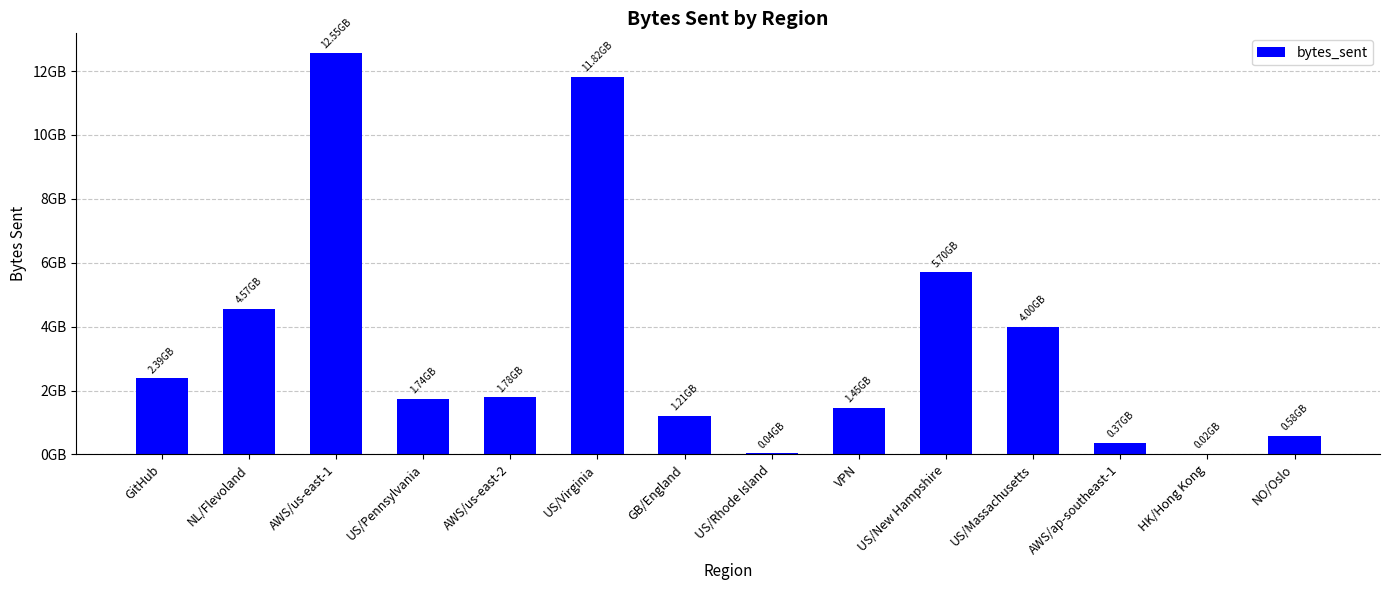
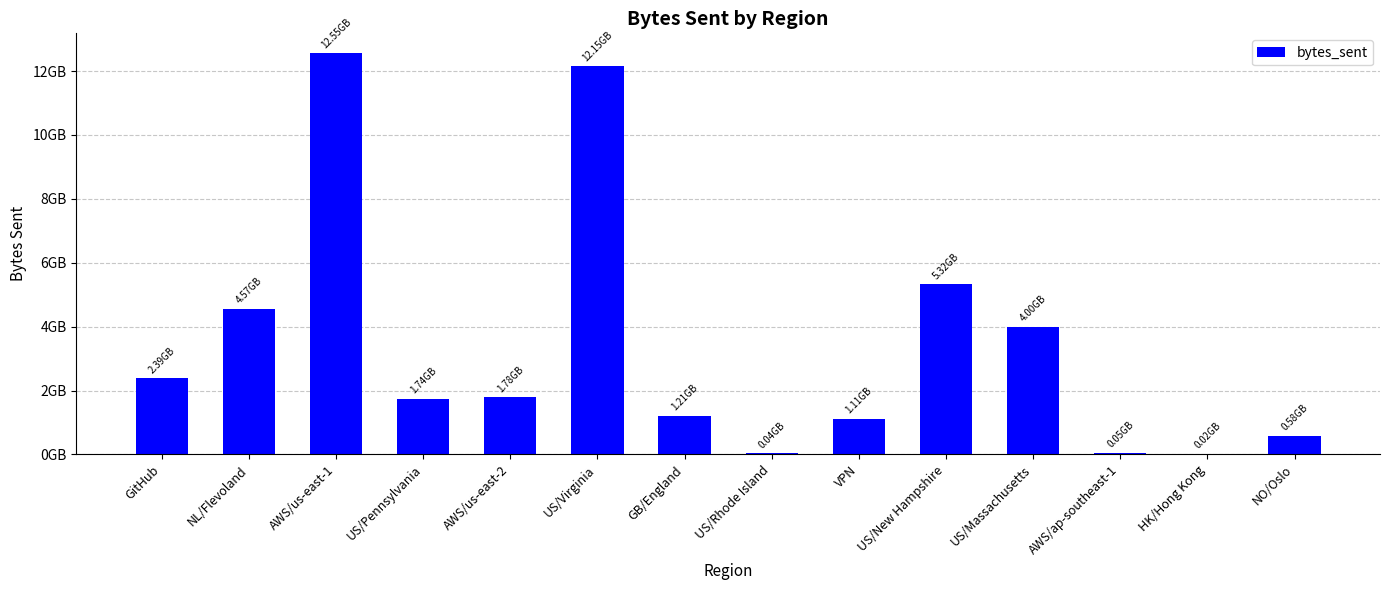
US/Virginia: 11.82 -> 12.15
VPN: 1.45 -> 1.11
US/New Hampshire: 5.70 -> 5.32
AWS/ap-southeast-1: 0.37 -> 0.05
